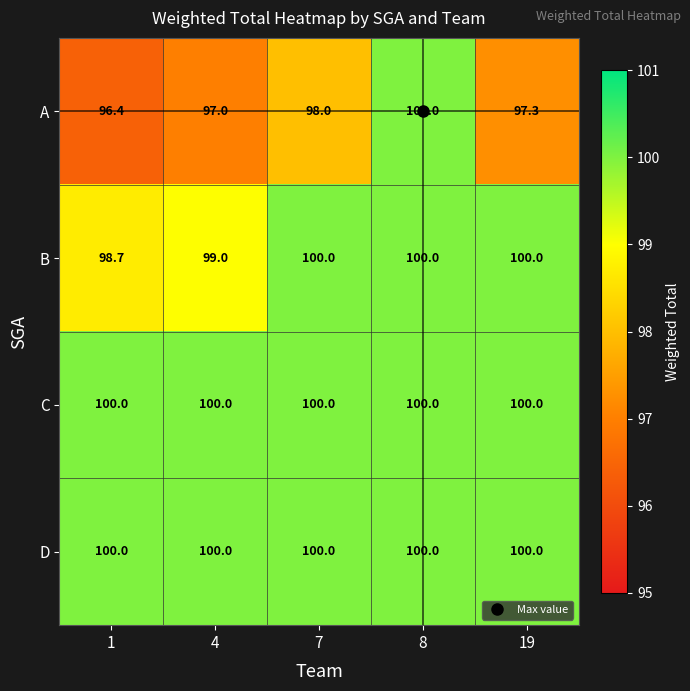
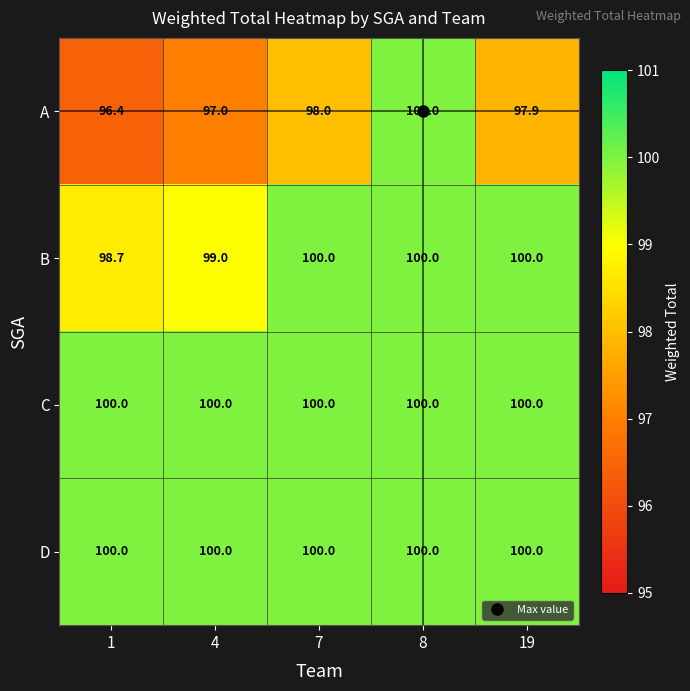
A, 19: 97.3 -> 97.9
